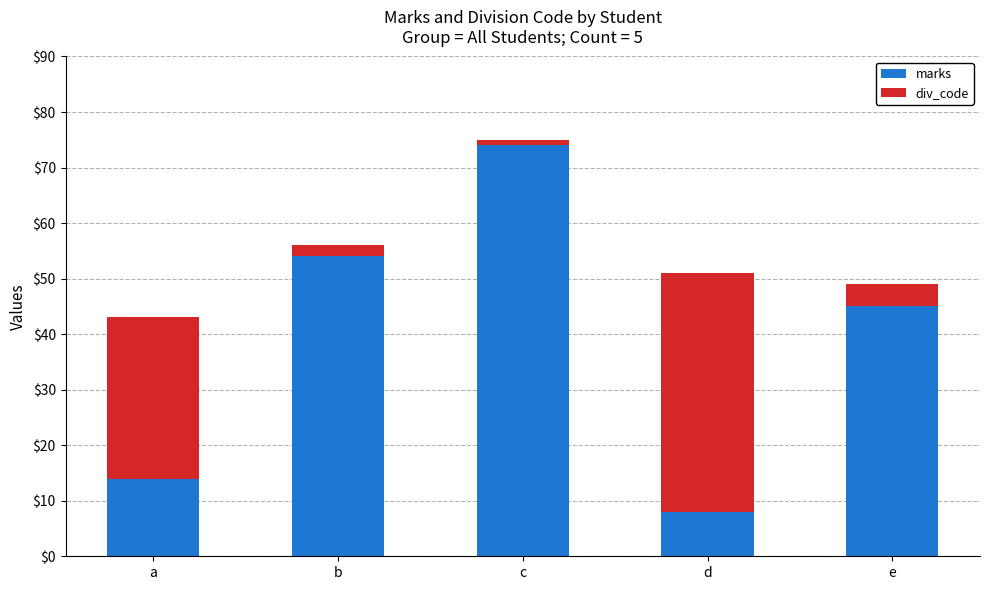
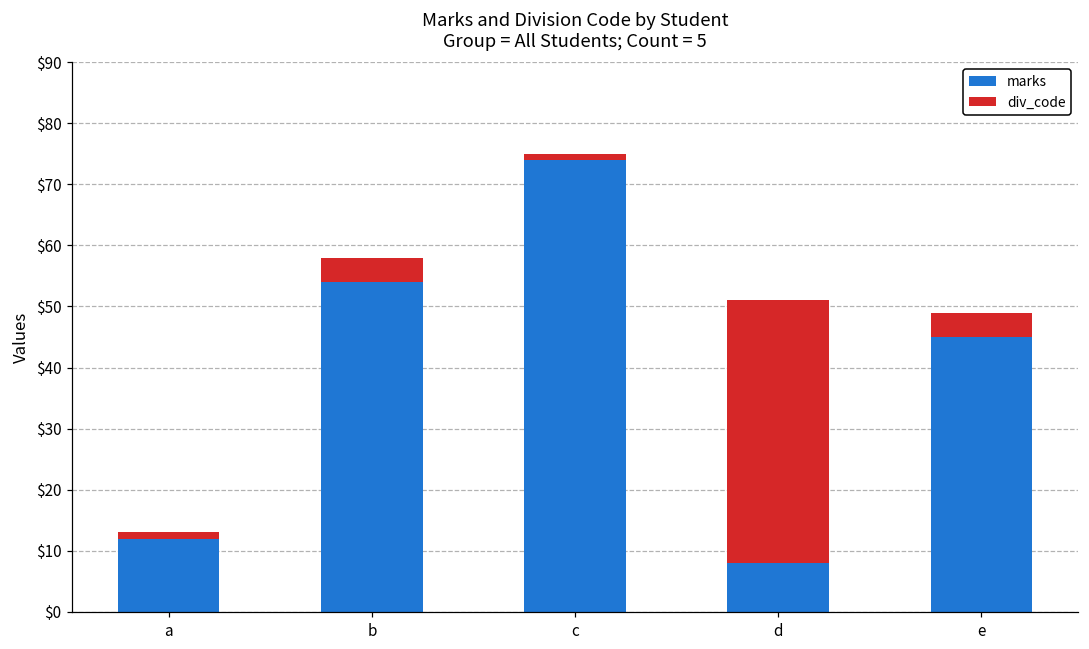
marks, a: $14 -> $12
div_code, a: $29 -> $1
div_code, b: $2 -> $4
